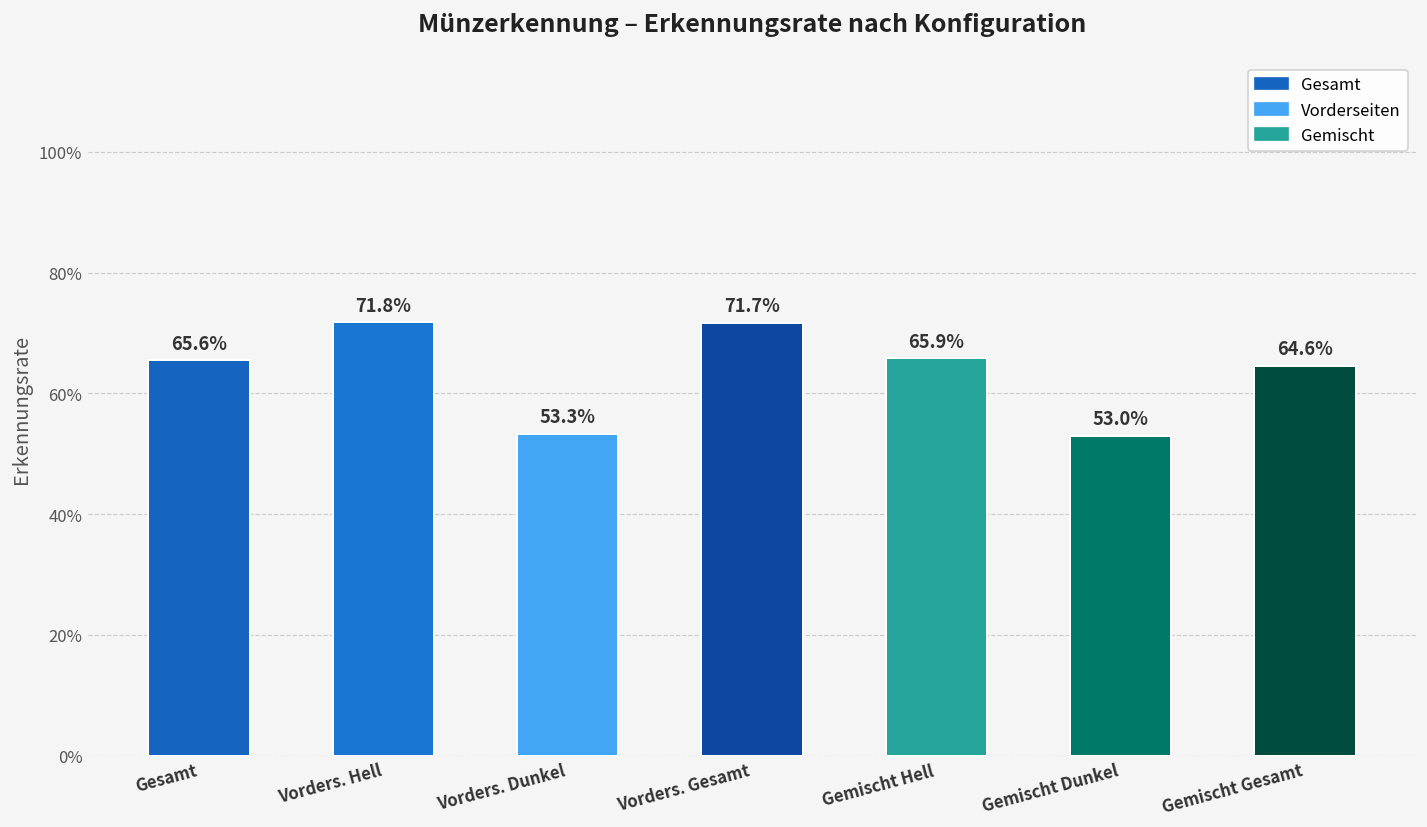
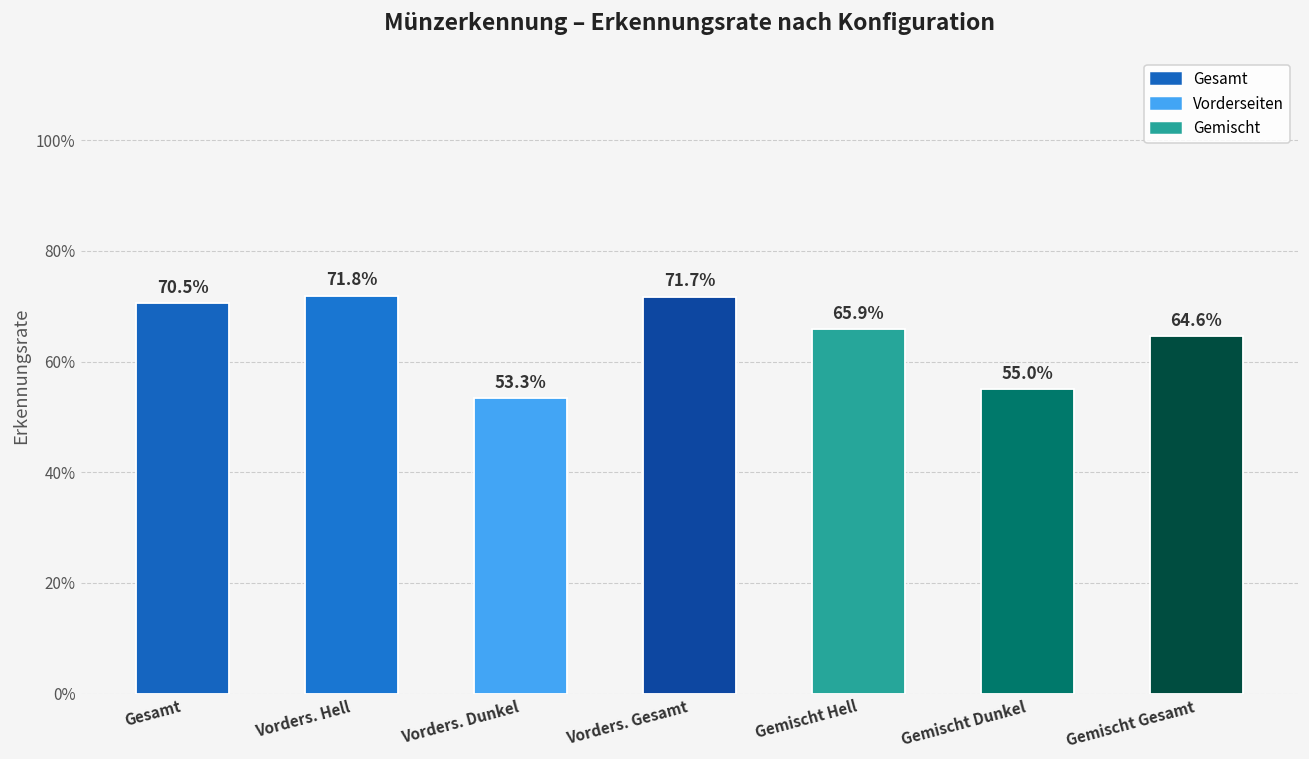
Gesamt: 65.6% -> 70.5%
Gemischt Dunkel: 53.0% -> 55.0%
